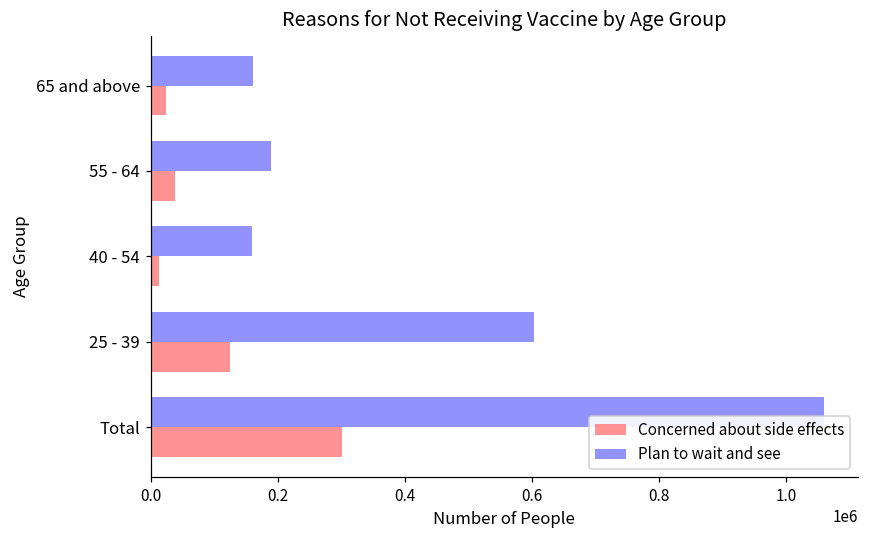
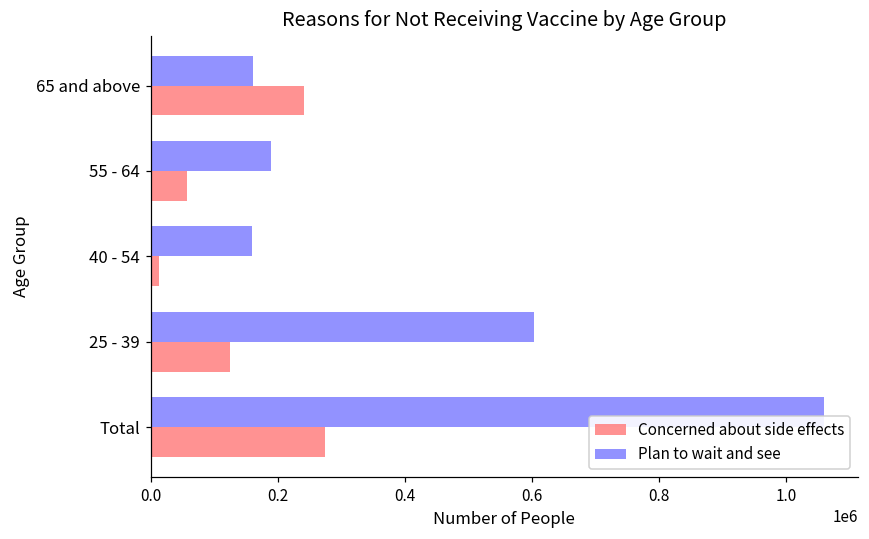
Concerned about side effects, 65 and above: 20000 -> 240000
Concerned about side effects, 55 - 64: 40000 -> 60000
Concerned about side effects, Total: 300000 -> 270000
